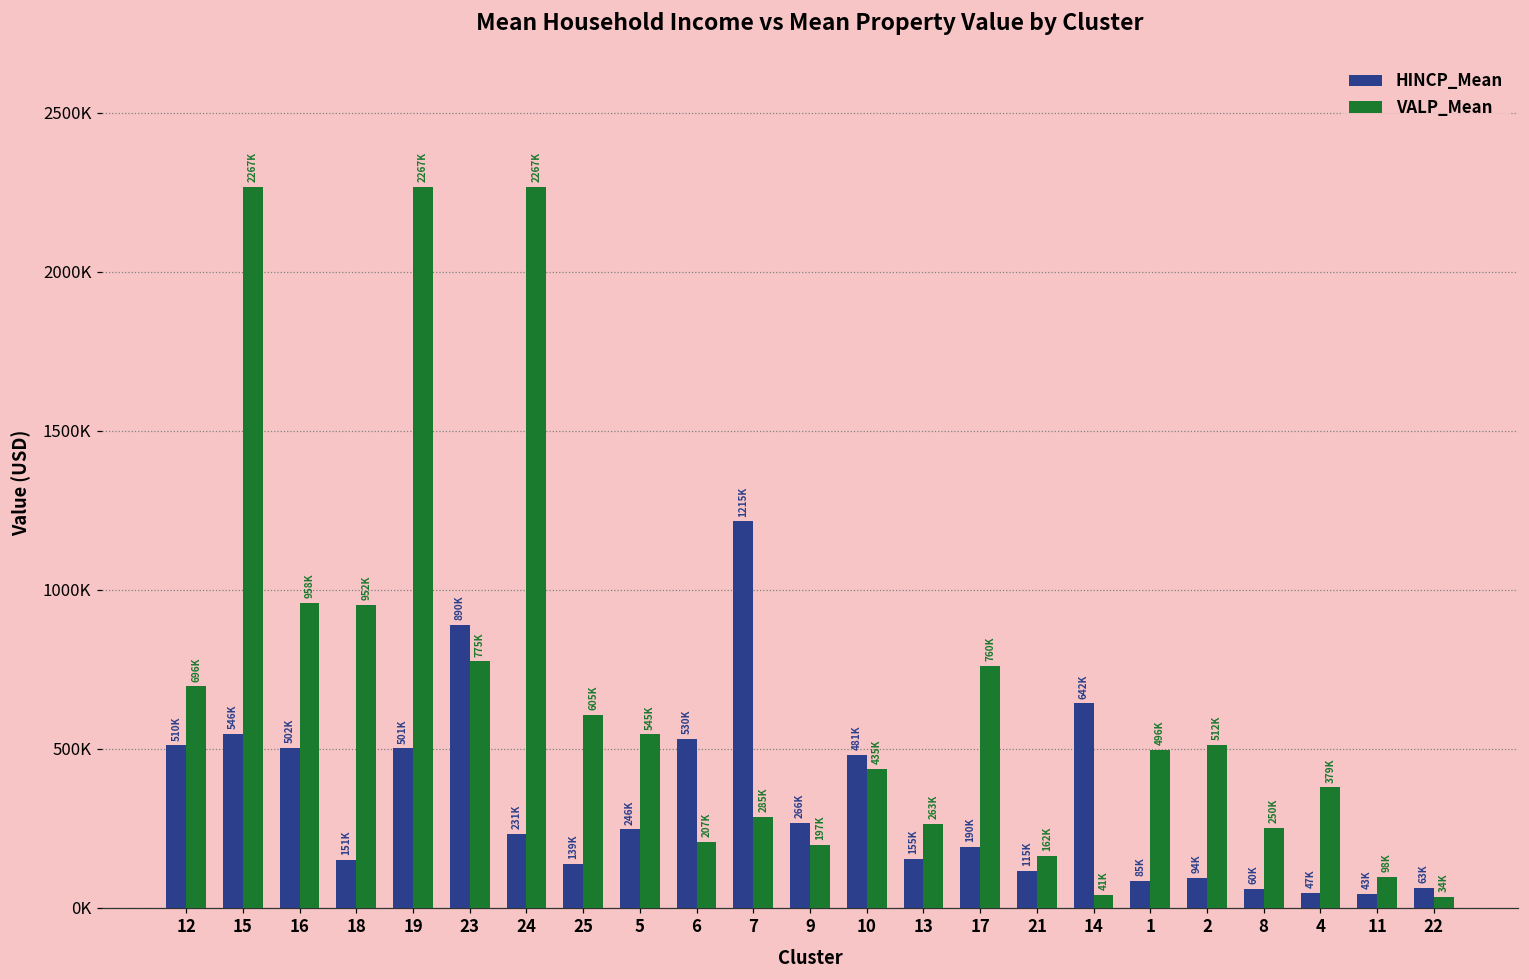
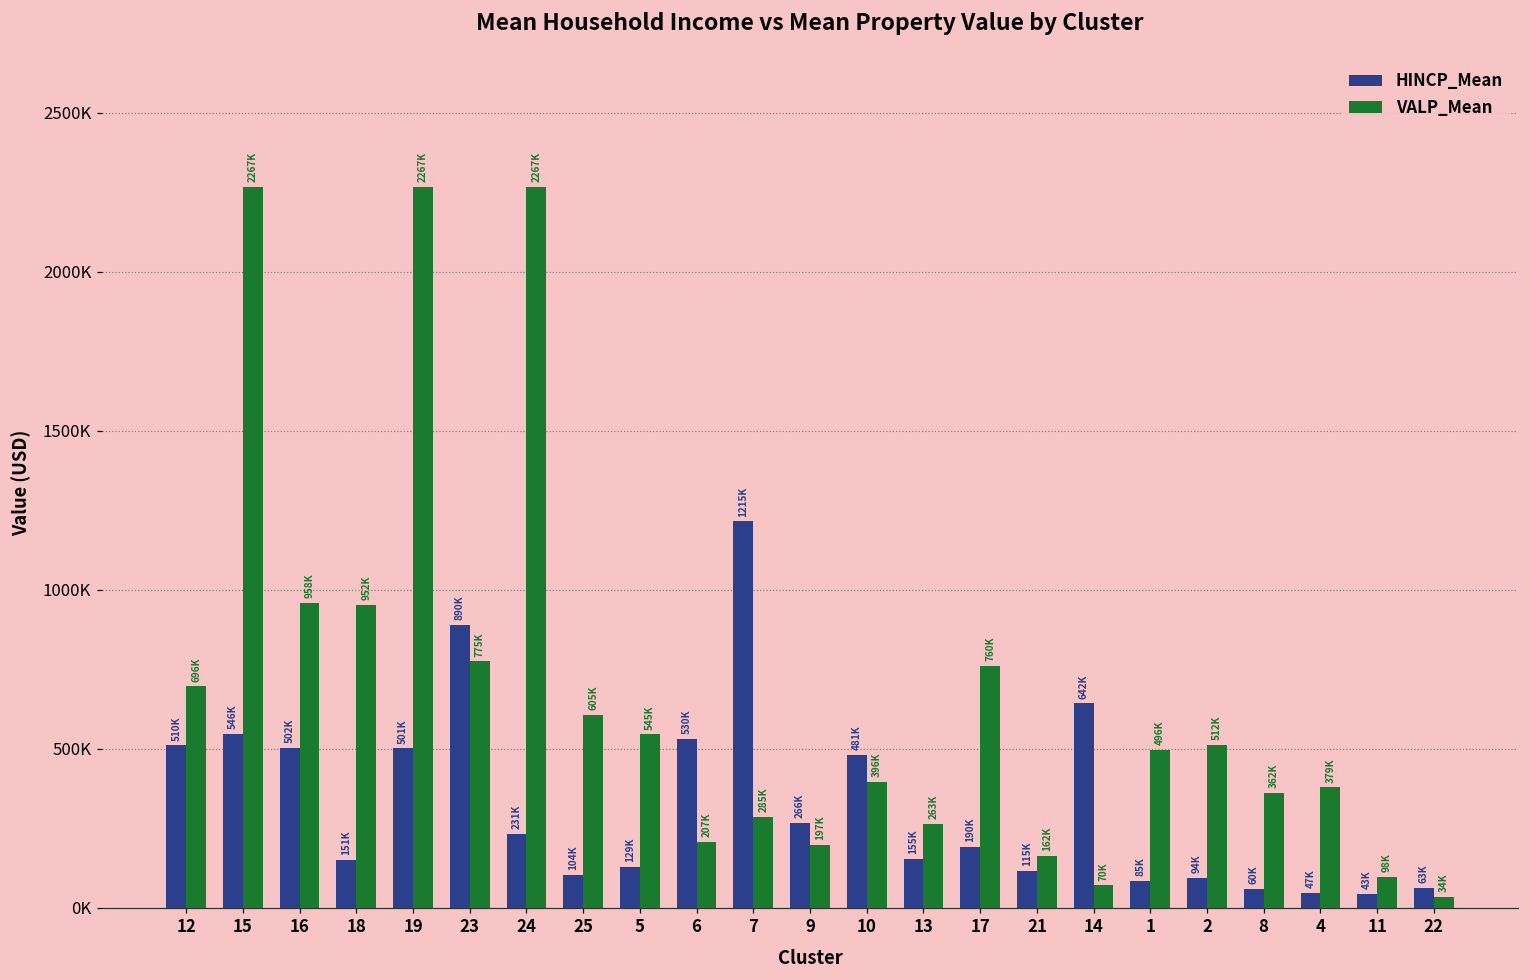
HINCP_Mean, 25: 139K -> 104K
HINCP_Mean, 5: 246K -> 129K
VALP_Mean, 10: 435K -> 396K
VALP_Mean, 14: 41K -> 70K
VALP_Mean, 8: 250K -> 362K
